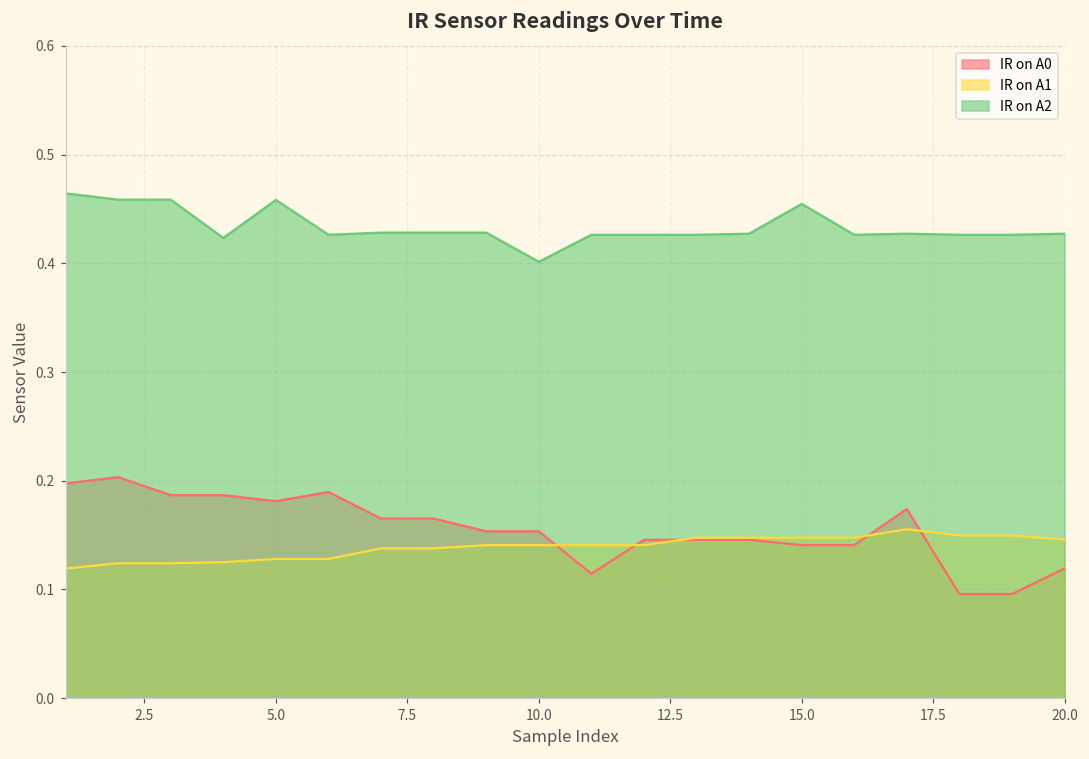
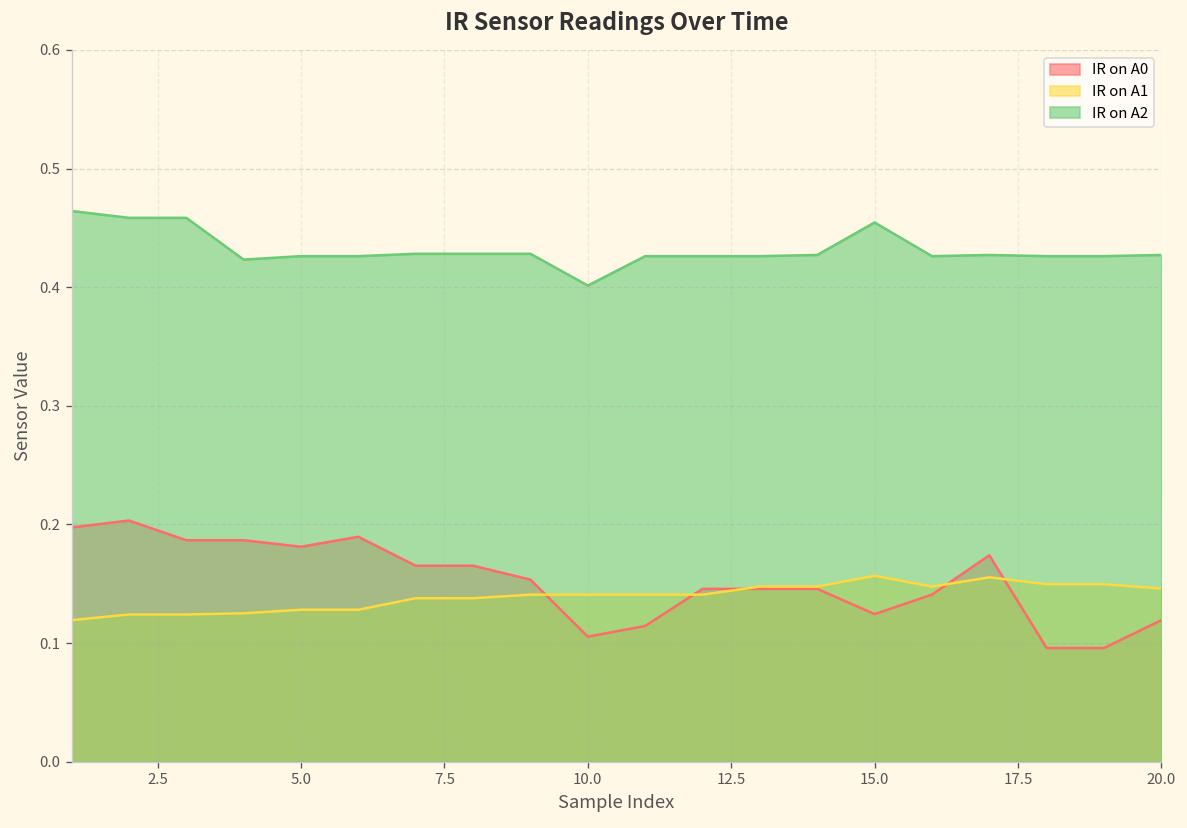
IR on A2, 5.0: 0.46 -> 0.43
IR on A0, 10.0: 0.15 -> 0.11
IR on A0, 15.0: 0.14 -> 0.12
IR on A1, 15.0: 0.15 -> 0.16
